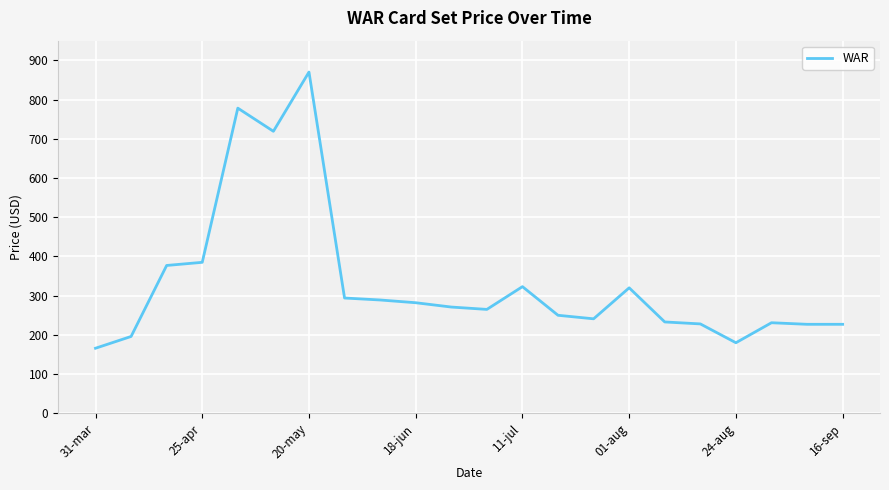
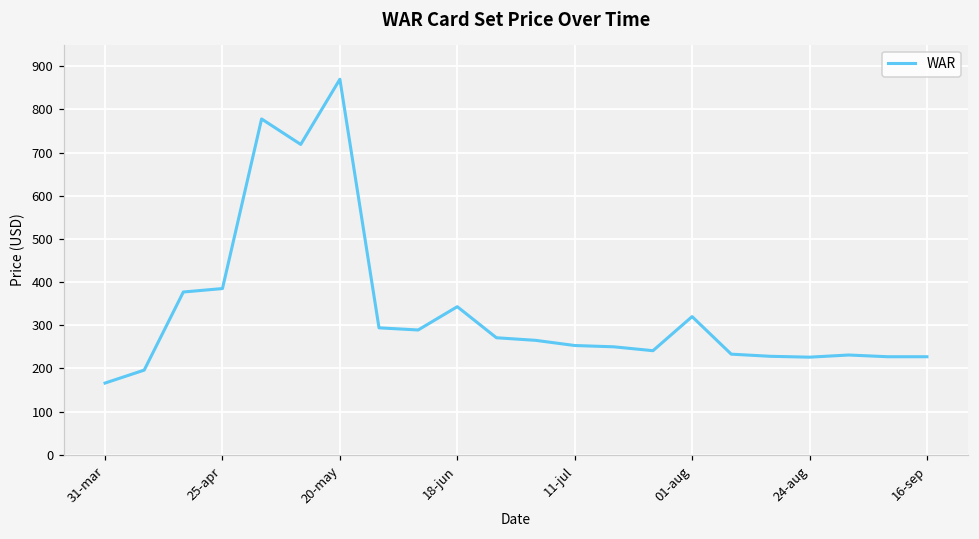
18-jun: 280 -> 340
11-jul: 320 -> 250
24-aug: 180 -> 230
